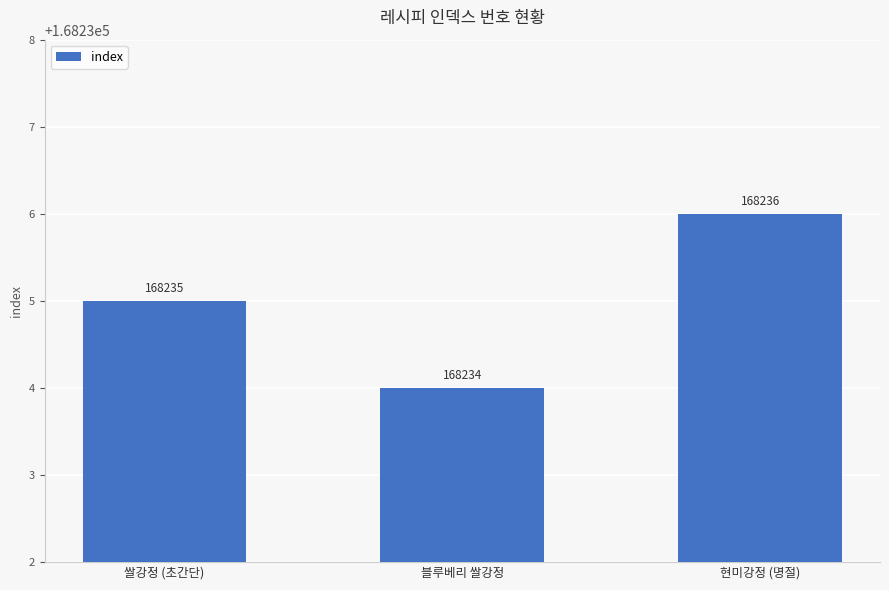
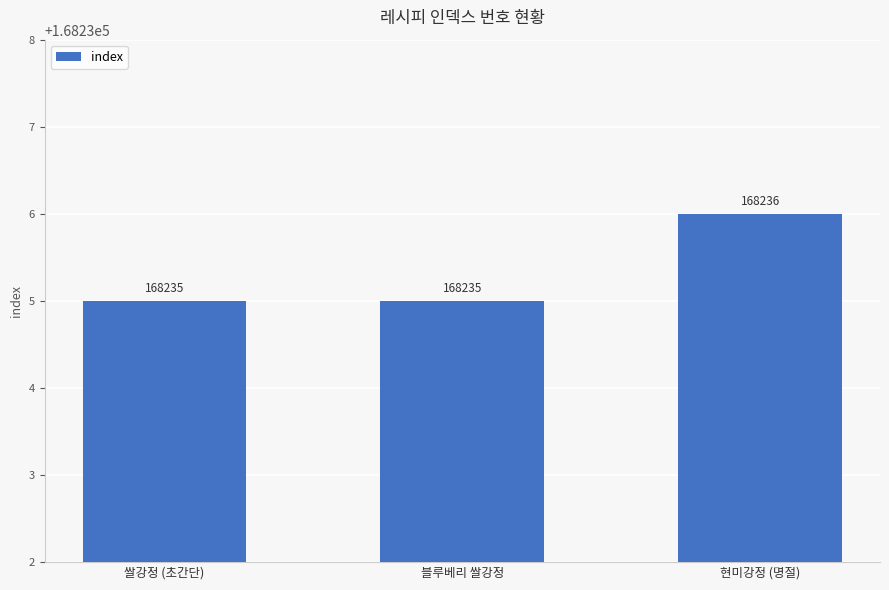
블루베리 쌀강정: 168234 -> 168235
